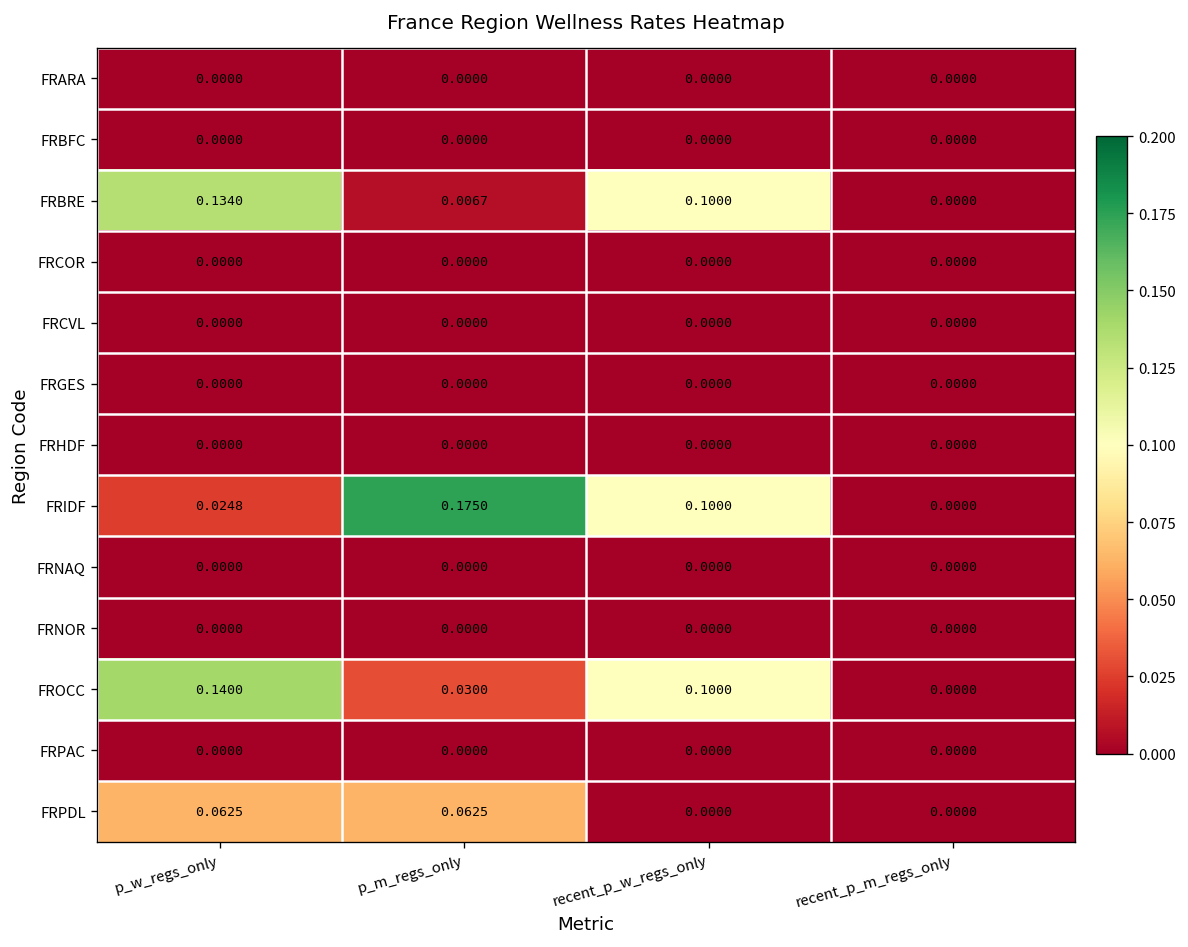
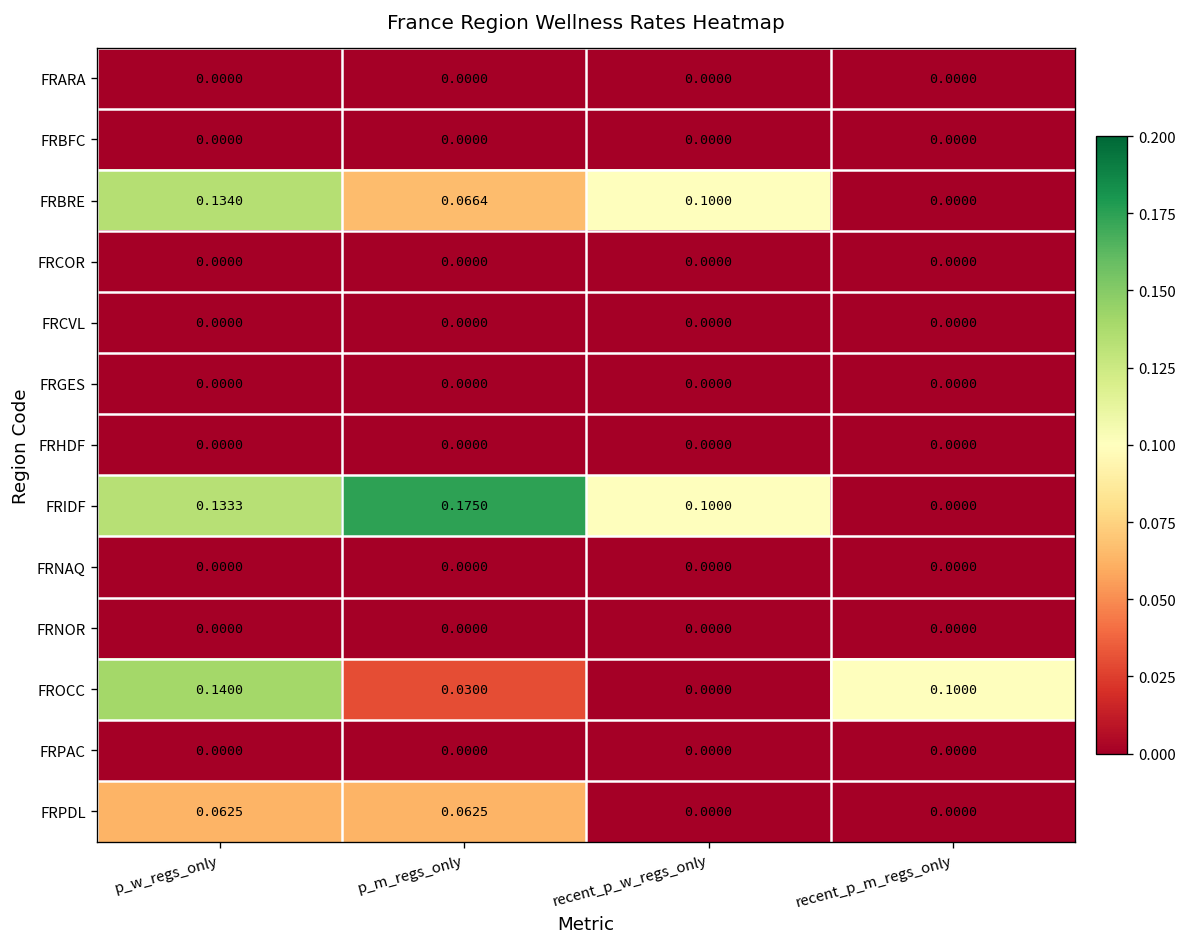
FRBRE, p_m_regs_only: 0.0067 -> 0.0664
FRIDF, p_w_regs_only: 0.0248 -> 0.1333
FROCC, recent_p_w_regs_only: 0.1000 -> 0.0000
FROCC, recent_p_m_regs_only: 0.0000 -> 0.1000
